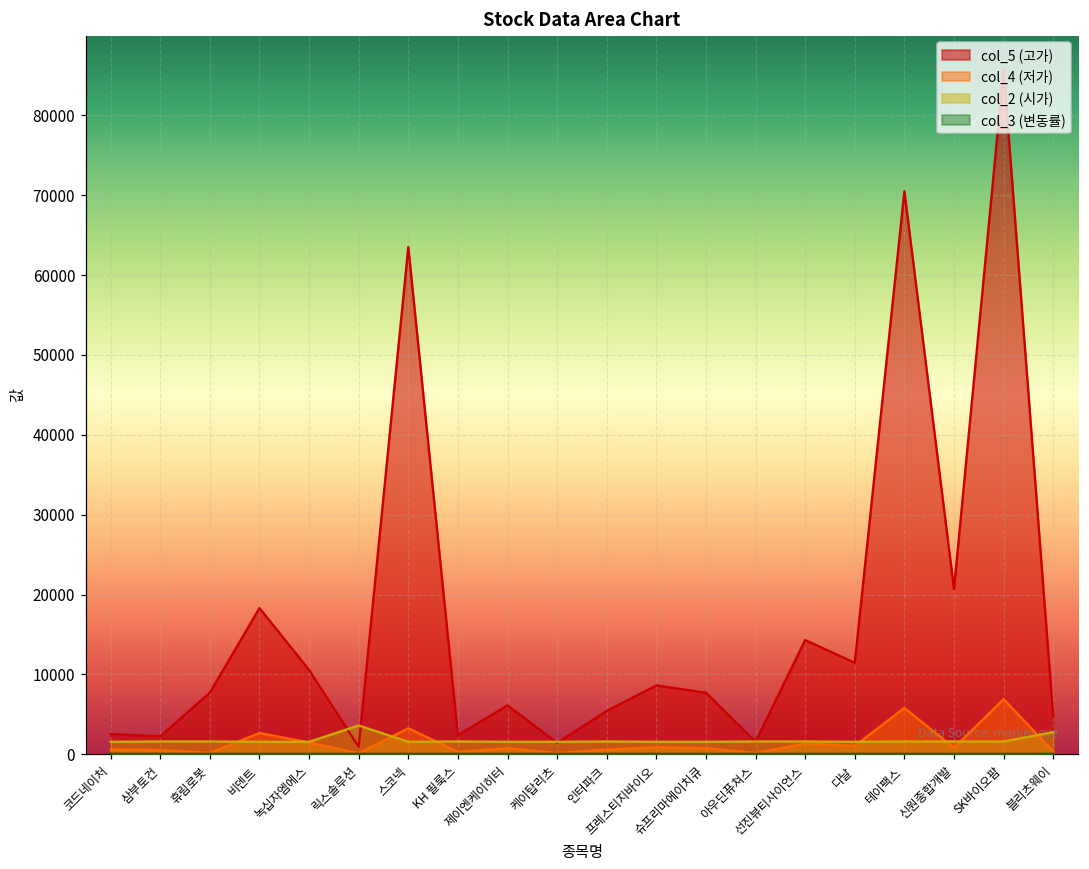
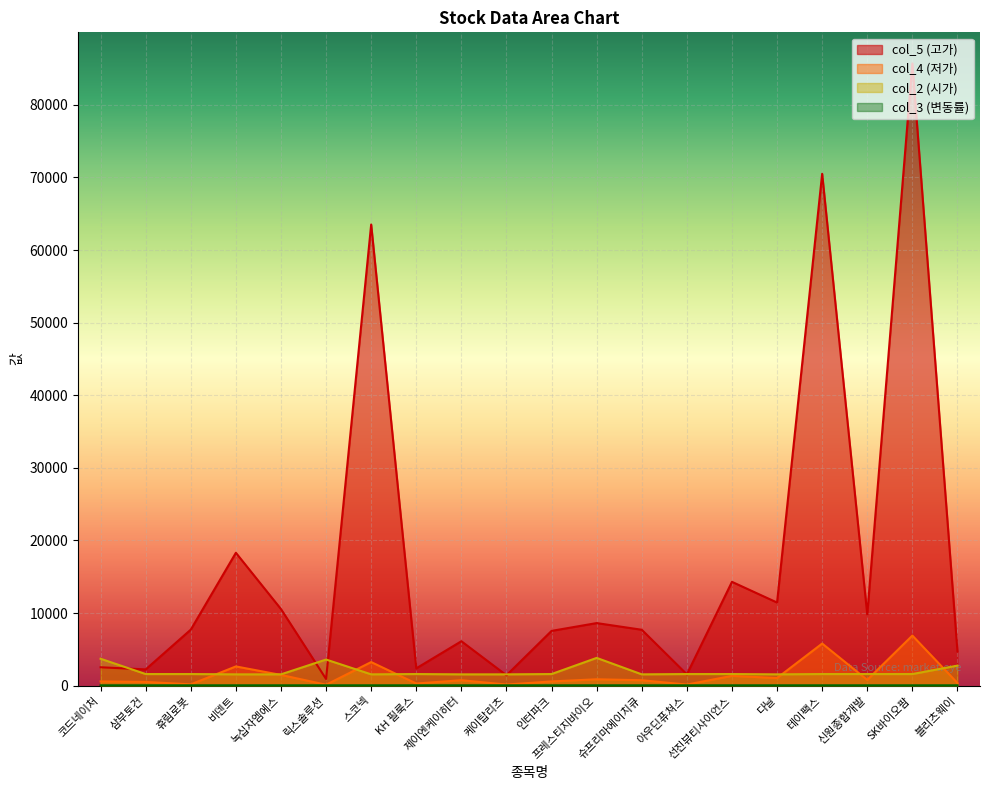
col_2 (시가), 코드네이처: 2000 -> 4000
col_5 (고가), 인터파크: 5000 -> 8000
col_2 (시가), 프레스티지바이오: 2000 -> 4000
col_5 (고가), 신원종합개발: 21000 -> 10000
